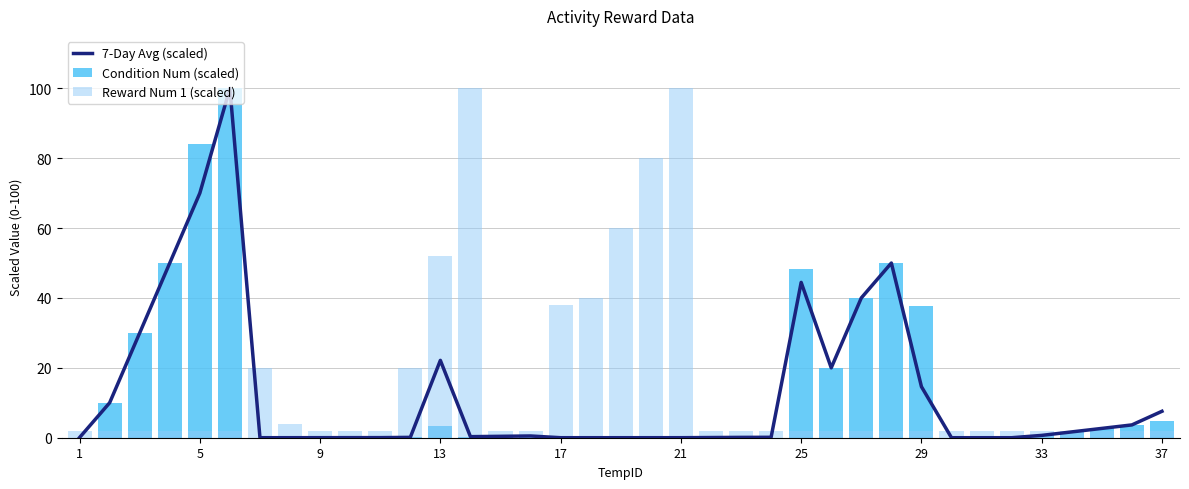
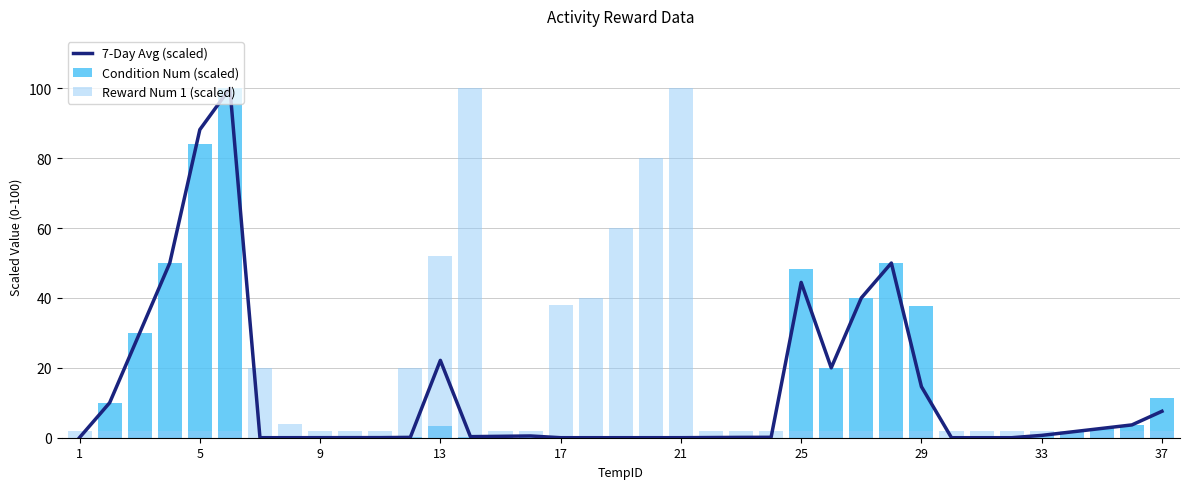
7-Day Avg (scaled), 5: 70 -> 88
Condition Num (scaled), 37: 5 -> 11
